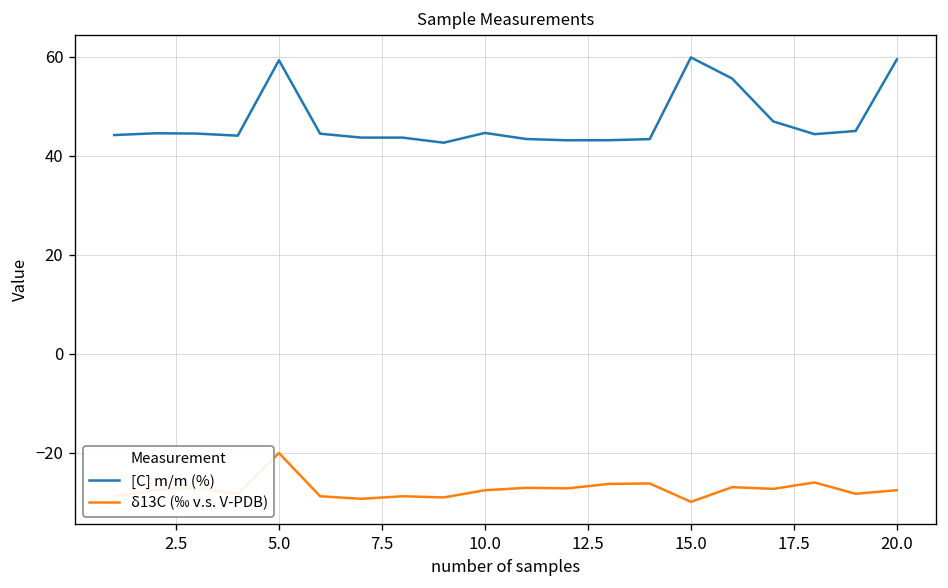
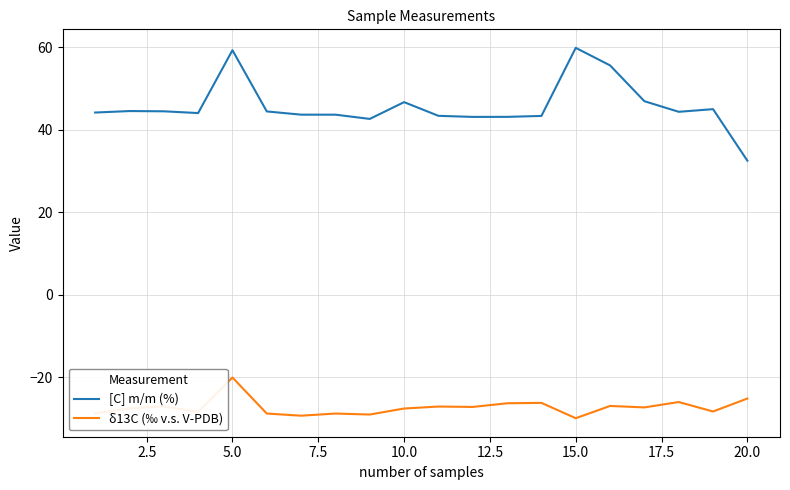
[C] m/m (%), 10.0: 45 -> 47
[C] m/m (%), 20.0: 59 -> 32
δ13C (‰ v.s. V-PDB), 20.0: -28 -> -25
